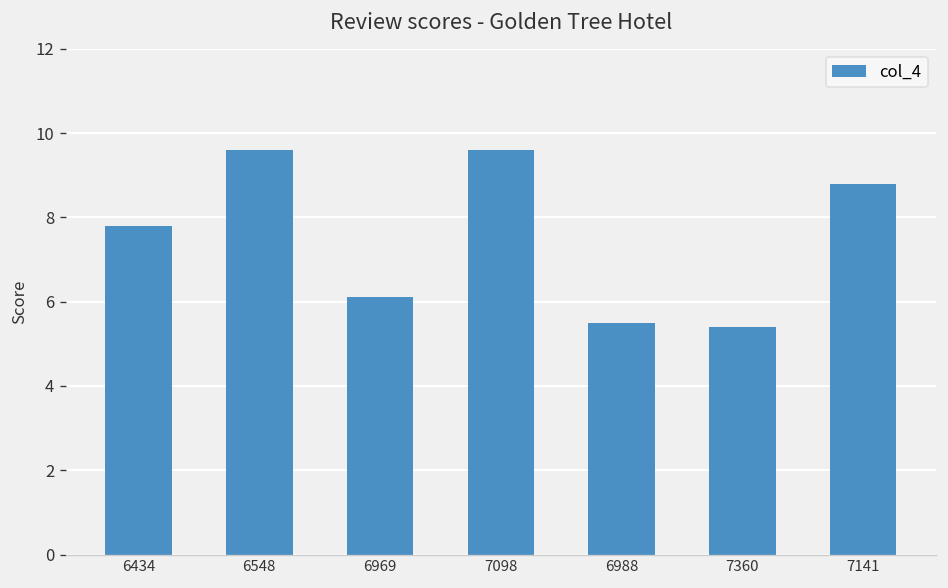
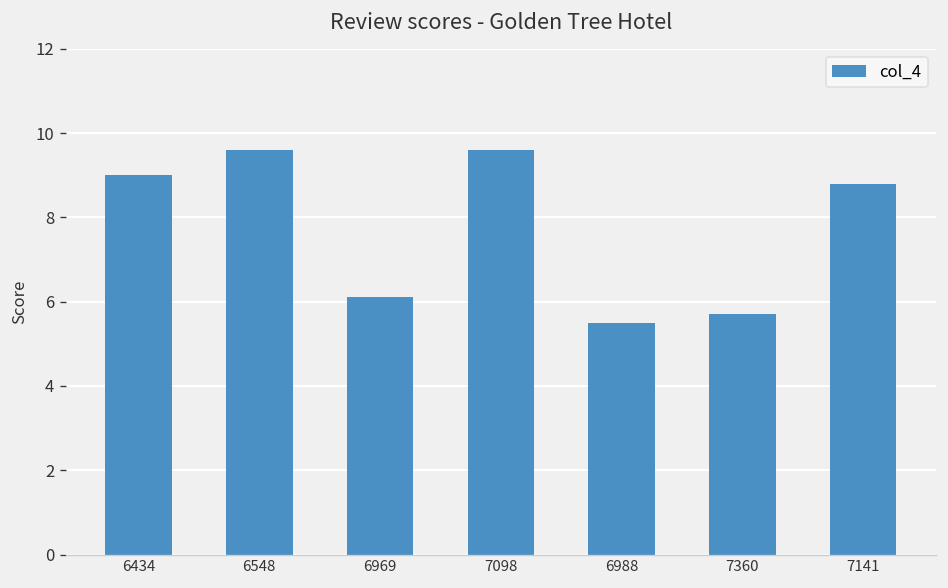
6434: 7.8 -> 9.0
7360: 5.4 -> 5.7
